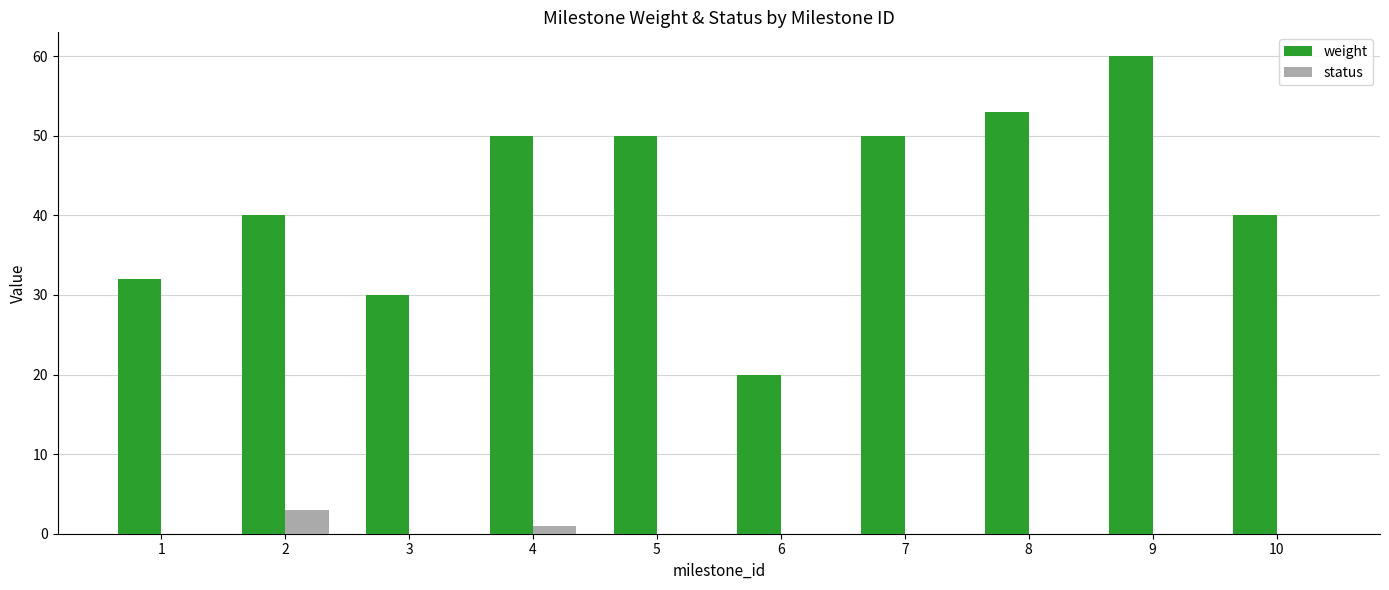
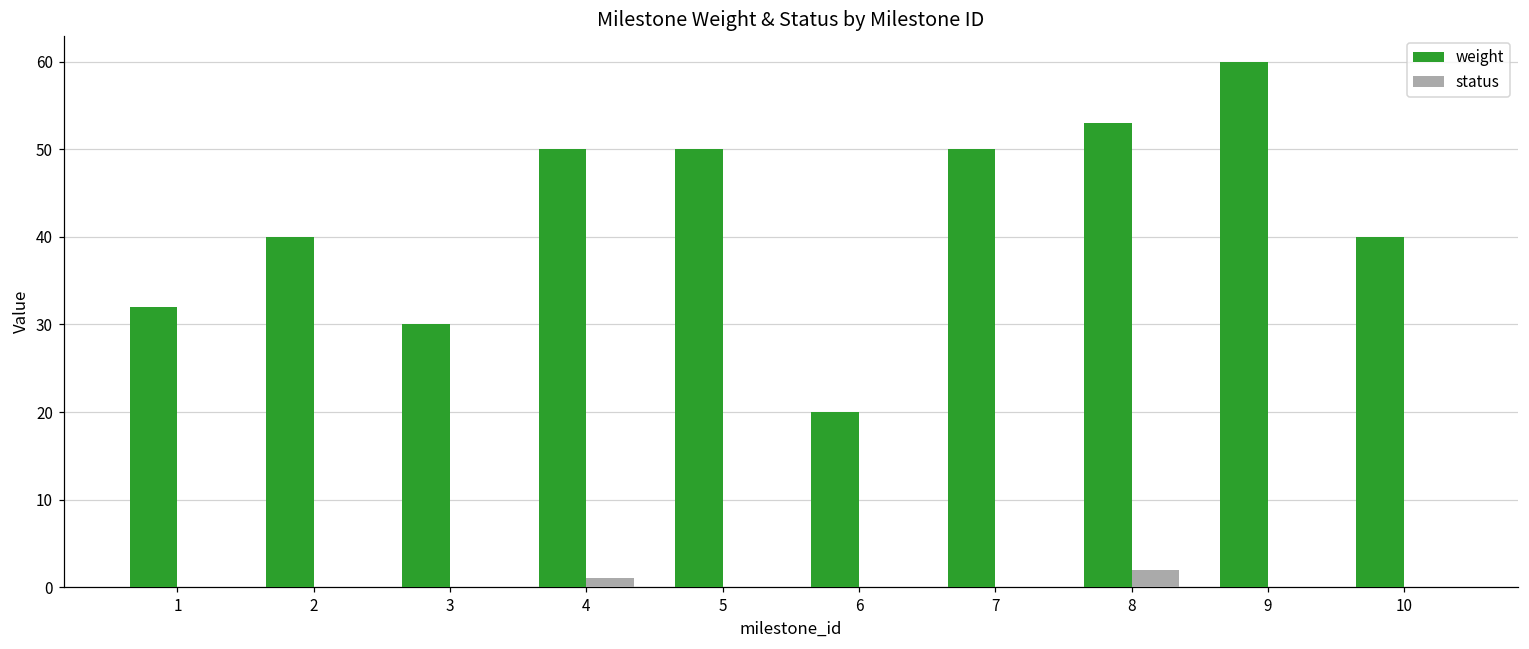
status, 2: 3 -> 0
status, 8: 0 -> 2
